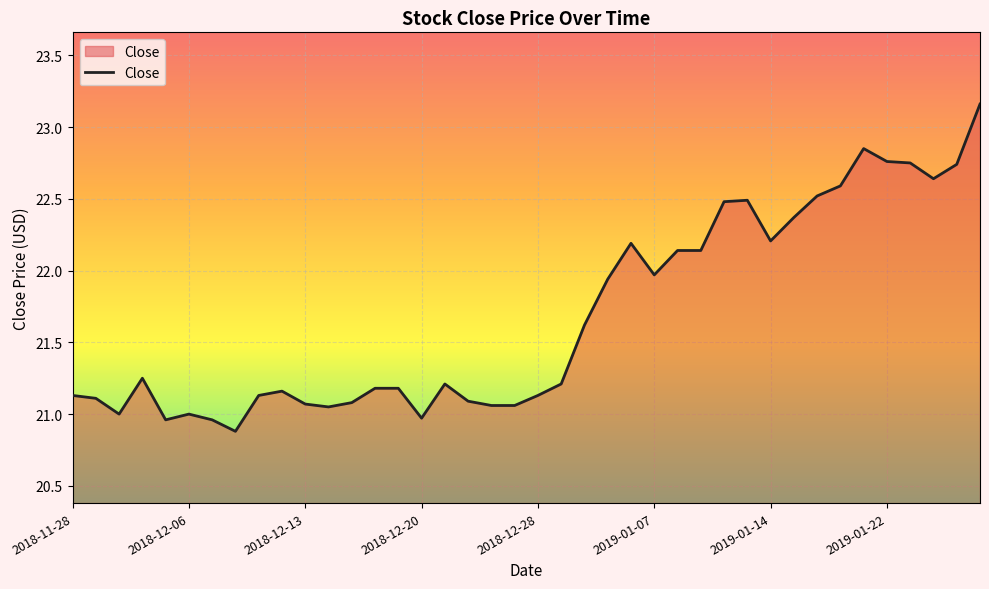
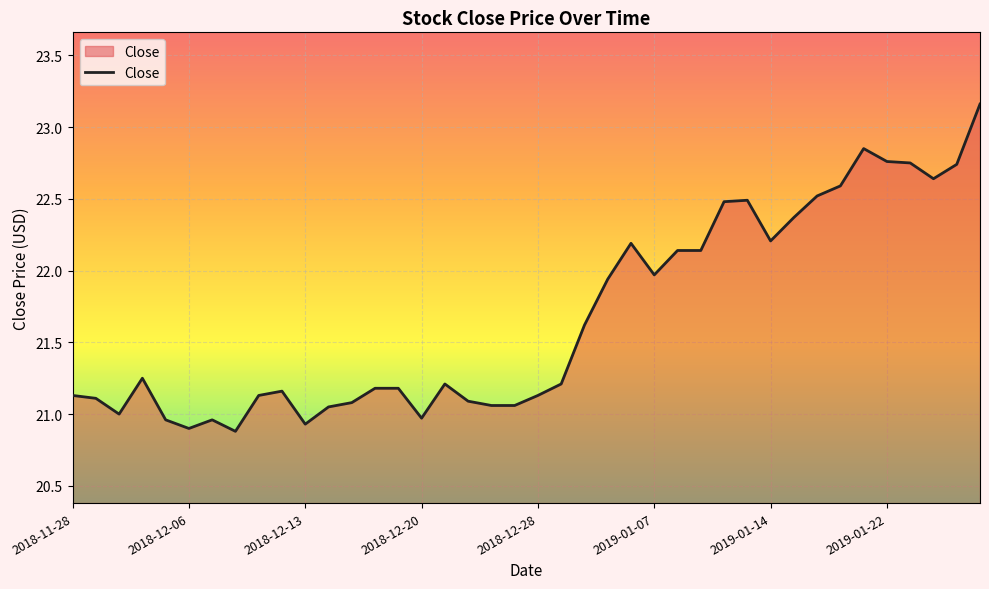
2018-12-06: 21.0 -> 20.9
2018-12-13: 21.07 -> 20.93
